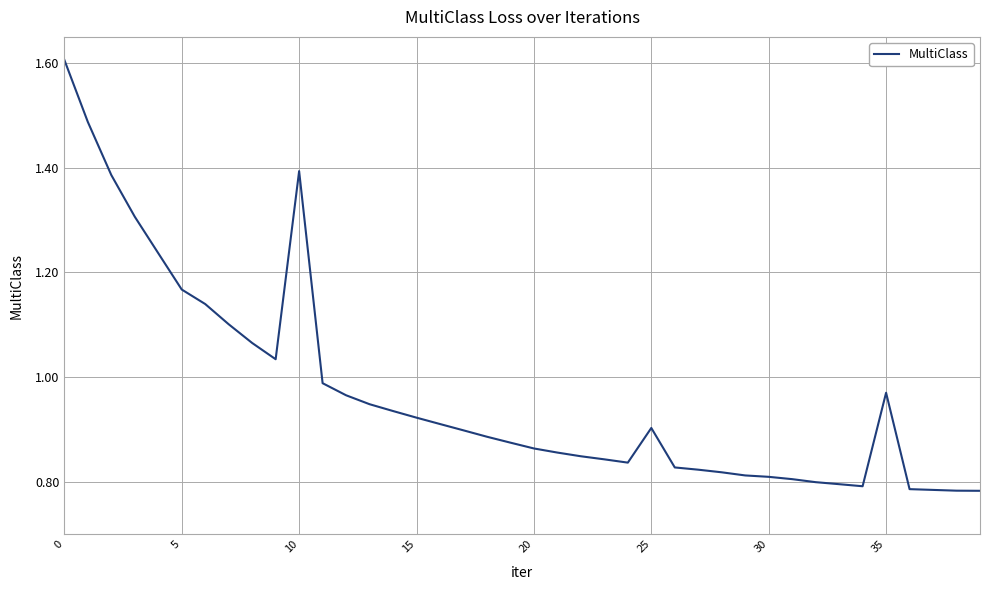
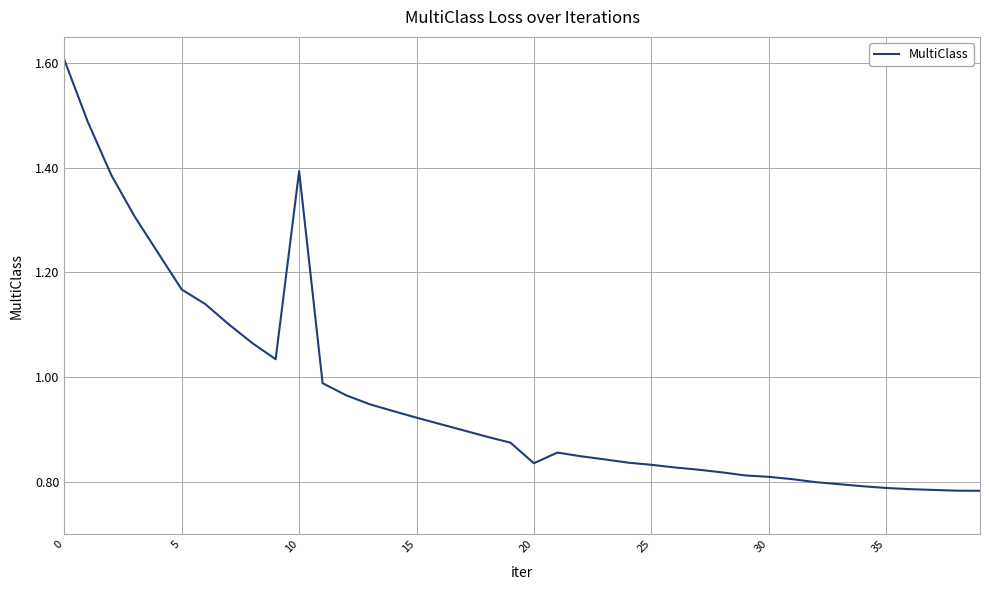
20: 0.86 -> 0.84
25: 0.90 -> 0.83
35: 0.97 -> 0.79
